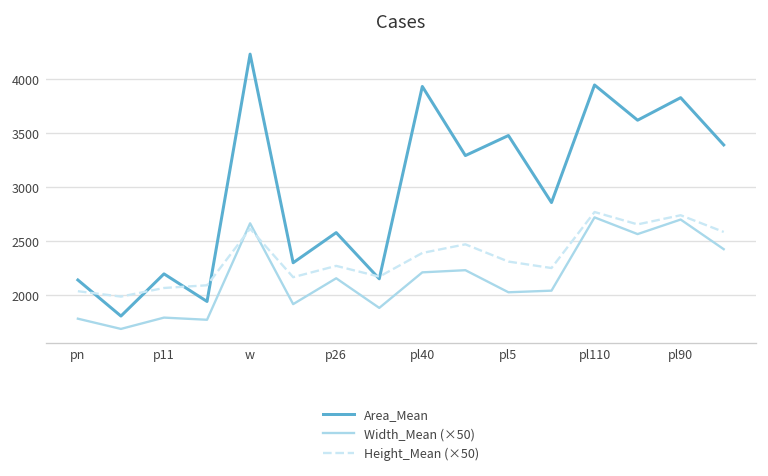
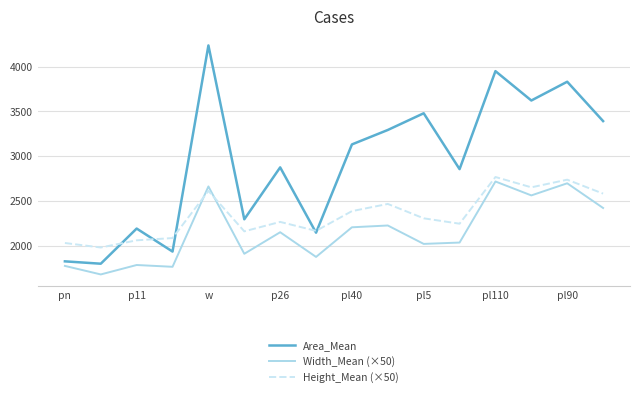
Area_Mean, pn: 2100 -> 1800
Area_Mean, p26: 2600 -> 2900
Area_Mean, pl40: 3900 -> 3100
